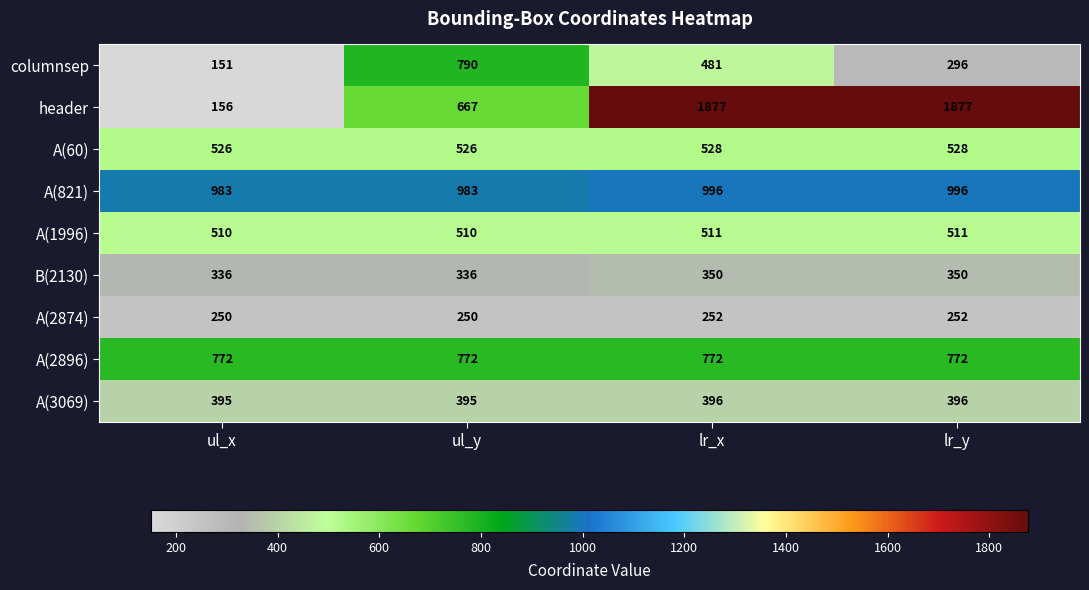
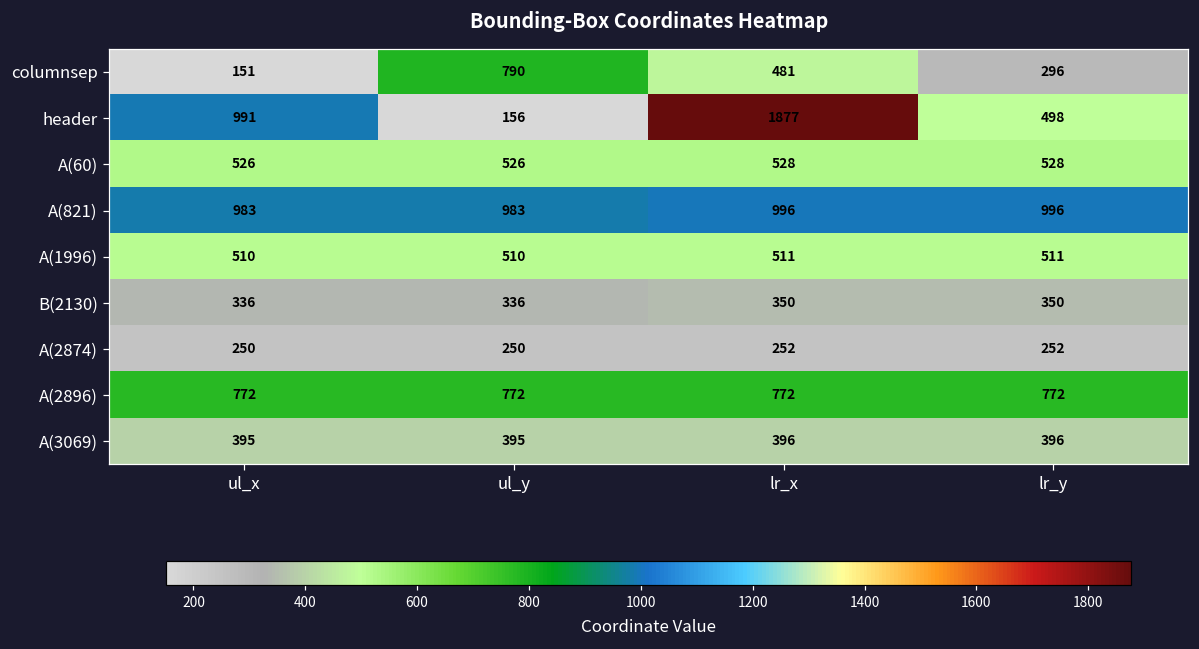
header, ul_x: 156 -> 991
header, ul_y: 667 -> 156
header, lr_y: 1877 -> 498
